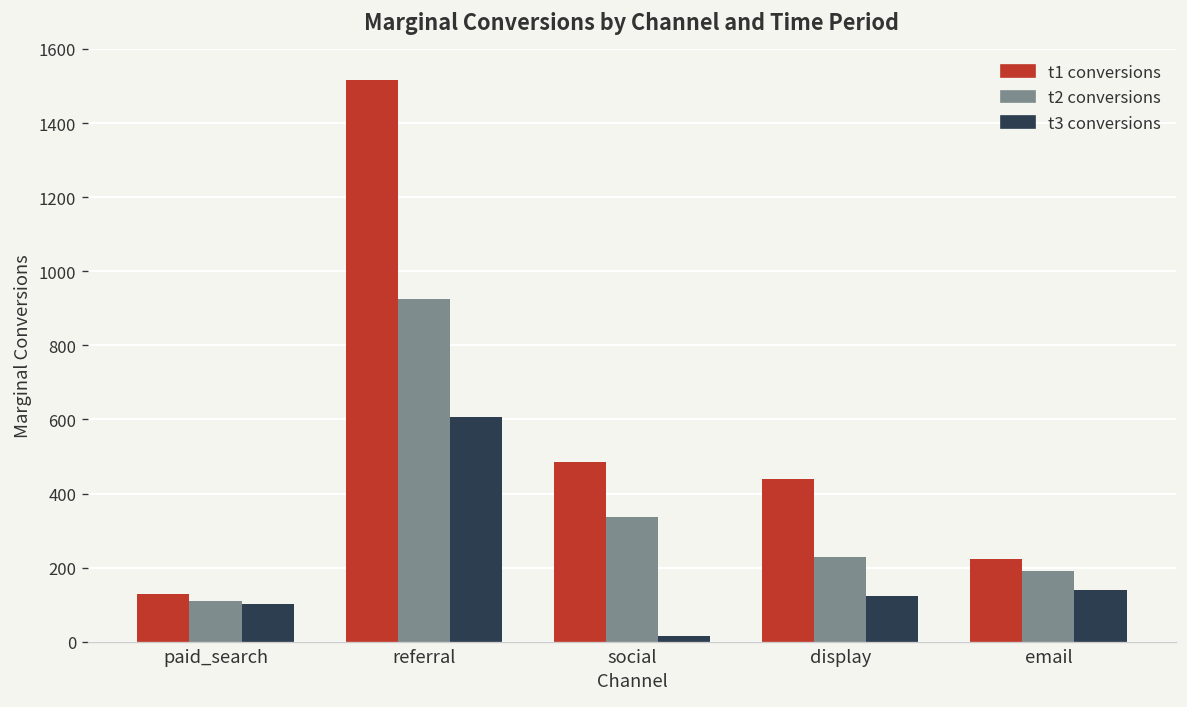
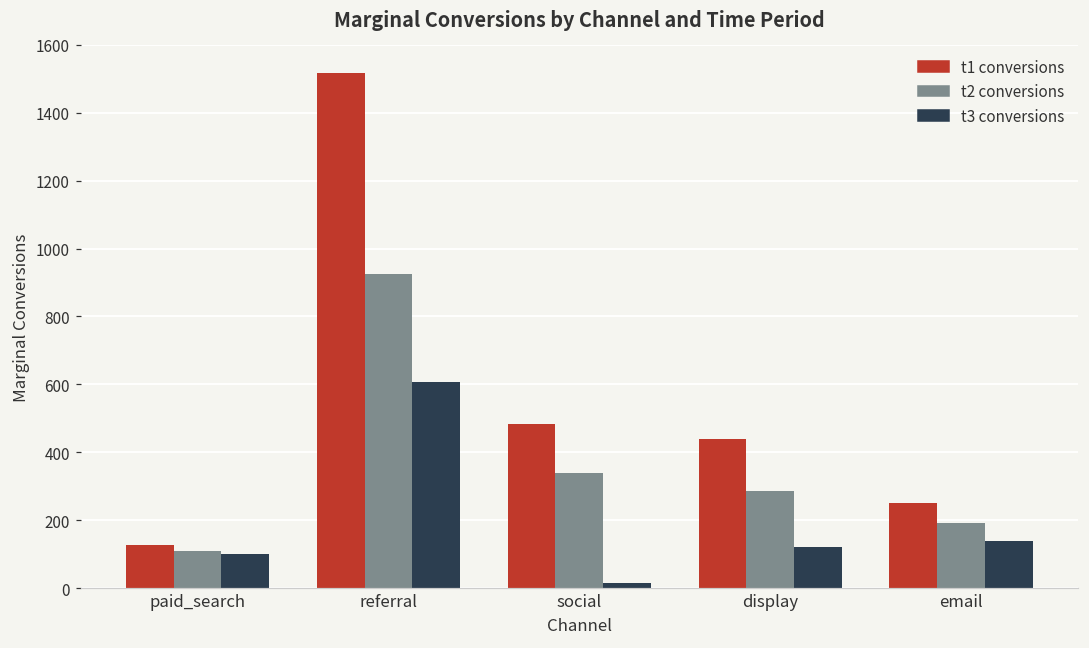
t2 conversions, display: 230 -> 280
t1 conversions, email: 220 -> 250
